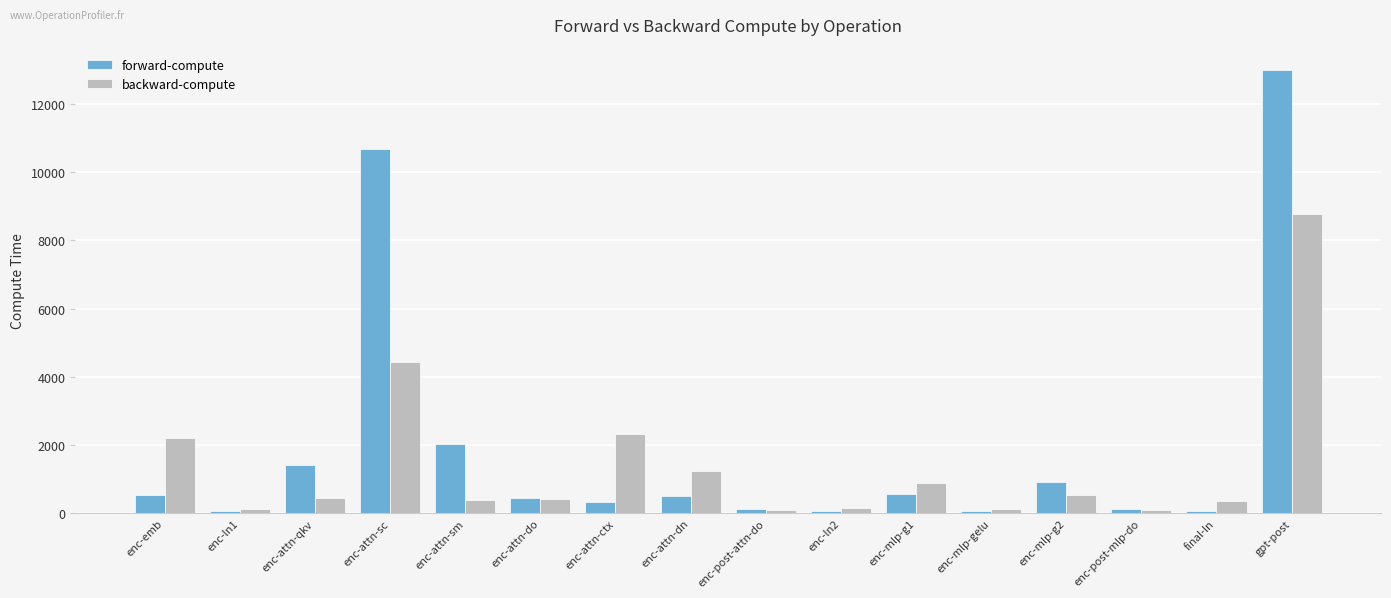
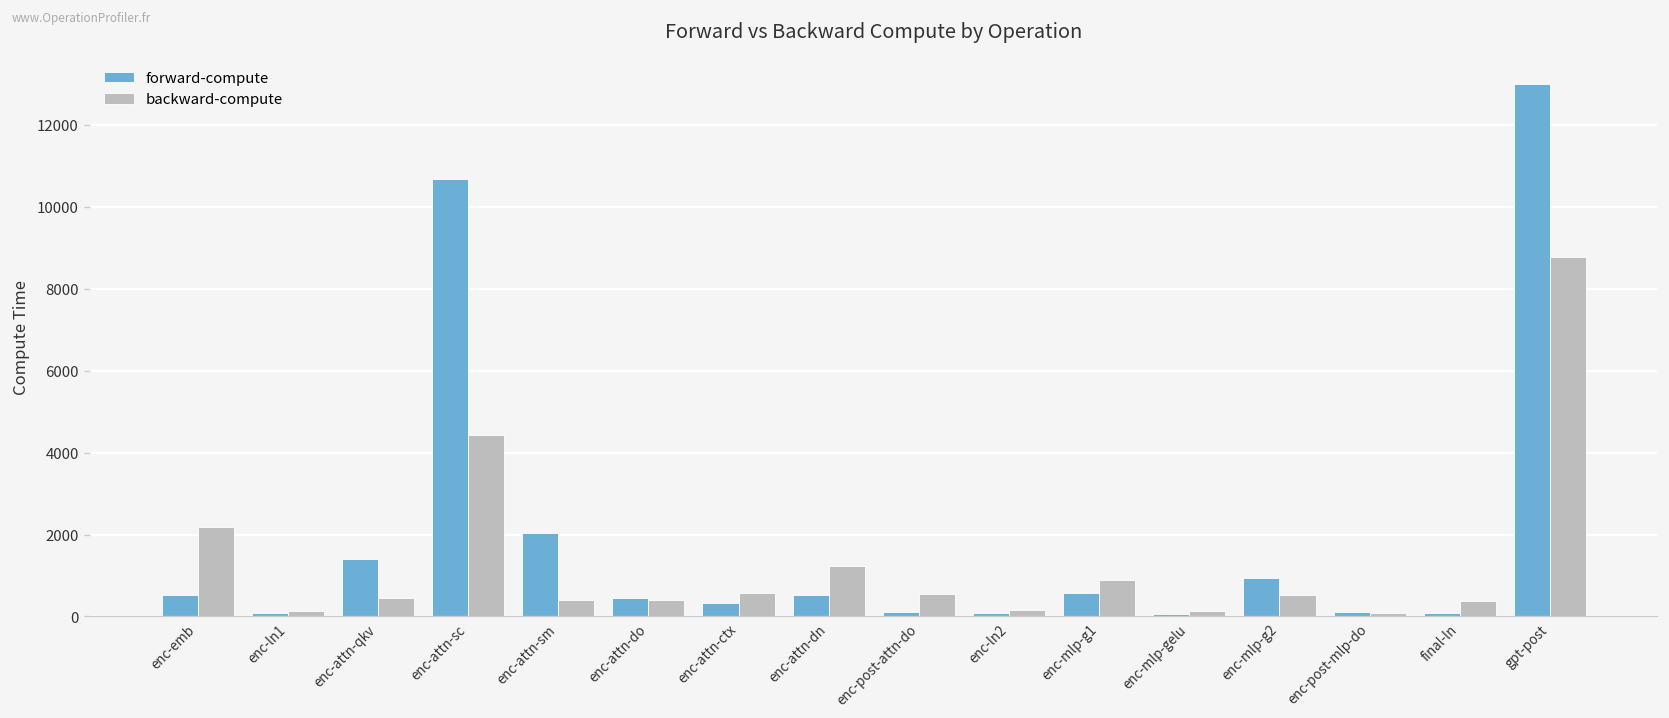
backward-compute, enc-attn-ctx: 2300 -> 600
backward-compute, enc-post-attn-do: 100 -> 500
